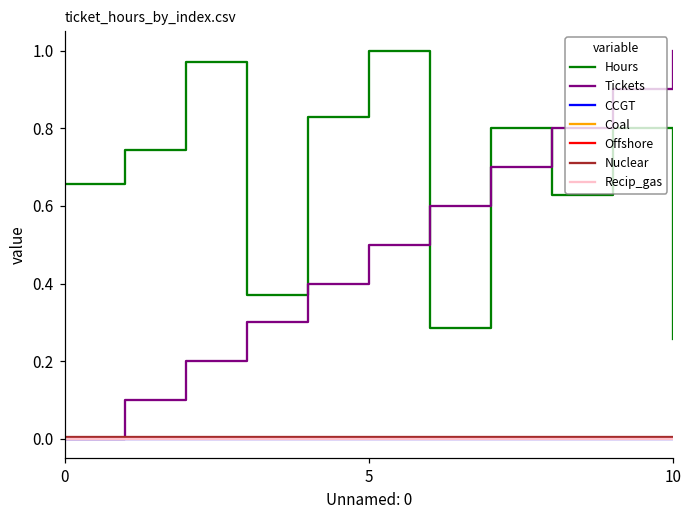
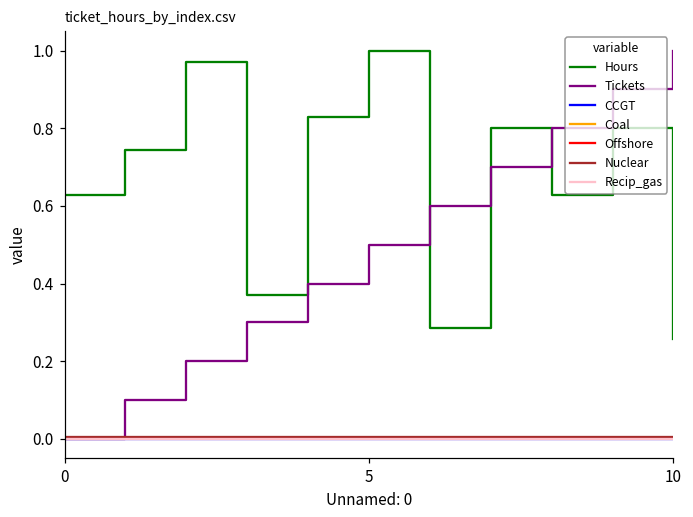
Hours, 0: 0.66 -> 0.63
